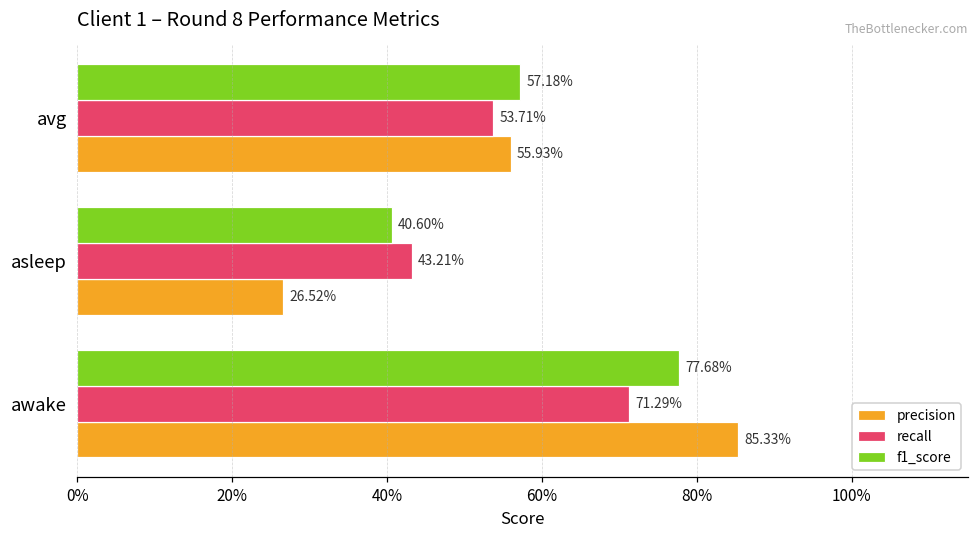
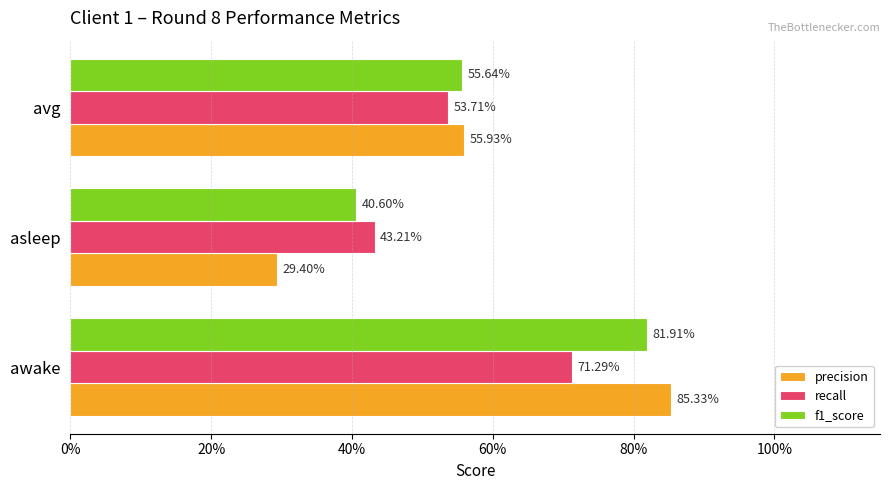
f1_score, avg: 57.18% -> 55.64%
precision, asleep: 26.52% -> 29.40%
f1_score, awake: 77.68% -> 81.91%
